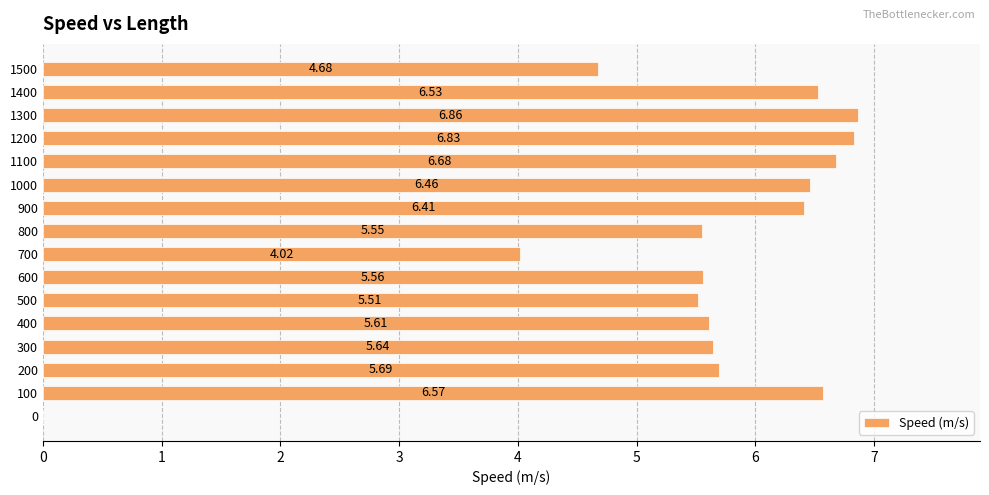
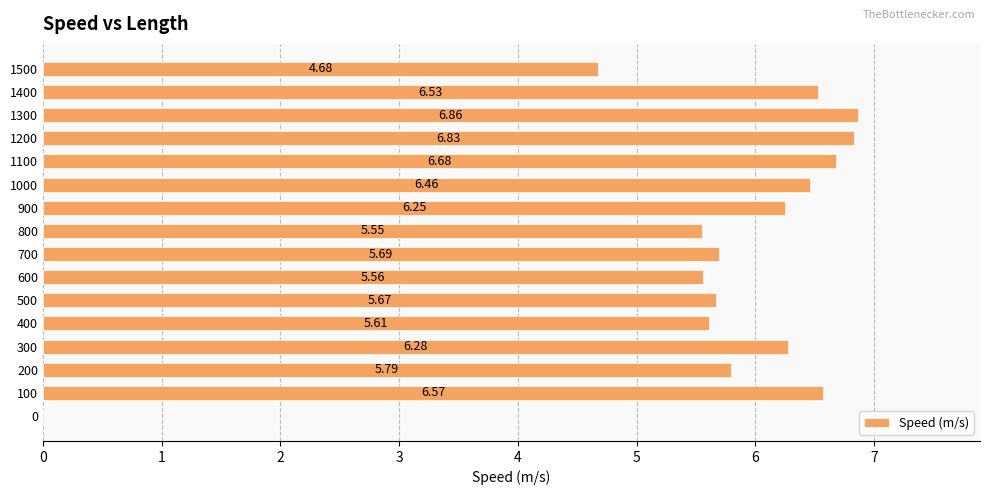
900: 6.41 -> 6.25
700: 4.02 -> 5.69
500: 5.51 -> 5.67
300: 5.64 -> 6.28
200: 5.69 -> 5.79
